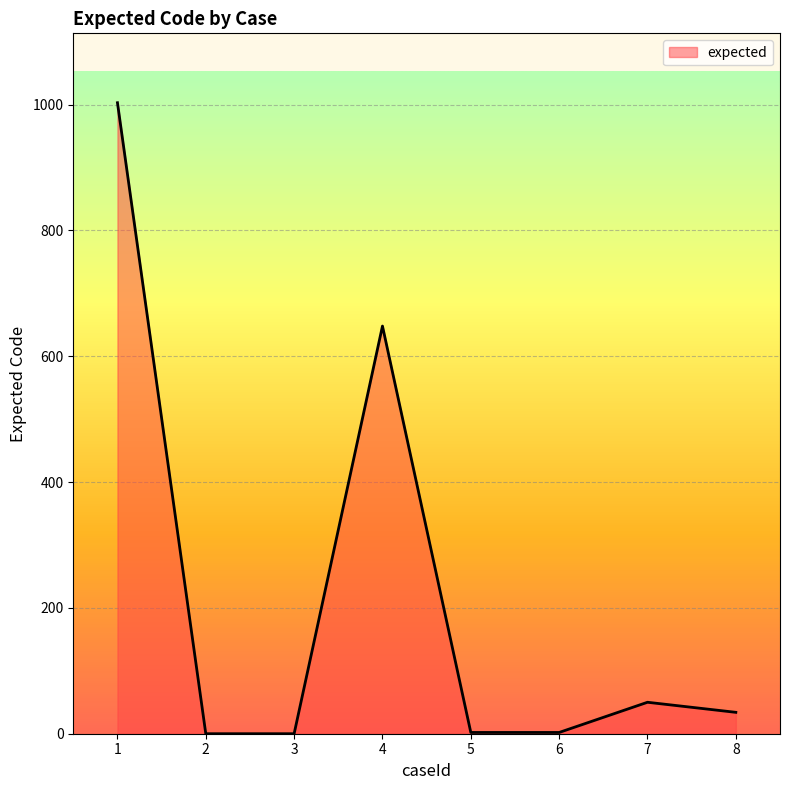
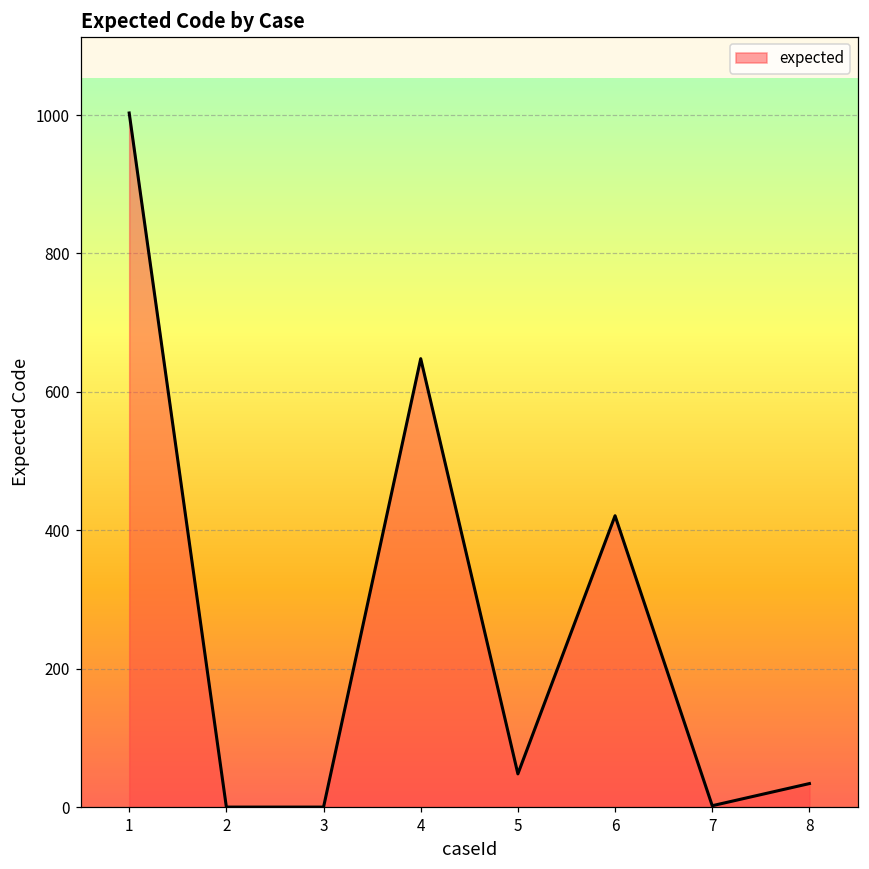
5: 0 -> 50
6: 0 -> 420
7: 50 -> 0
